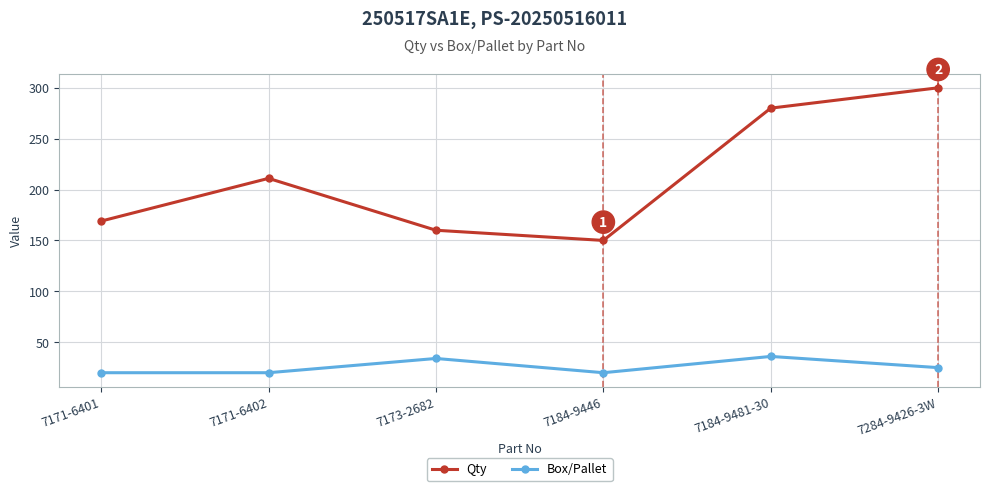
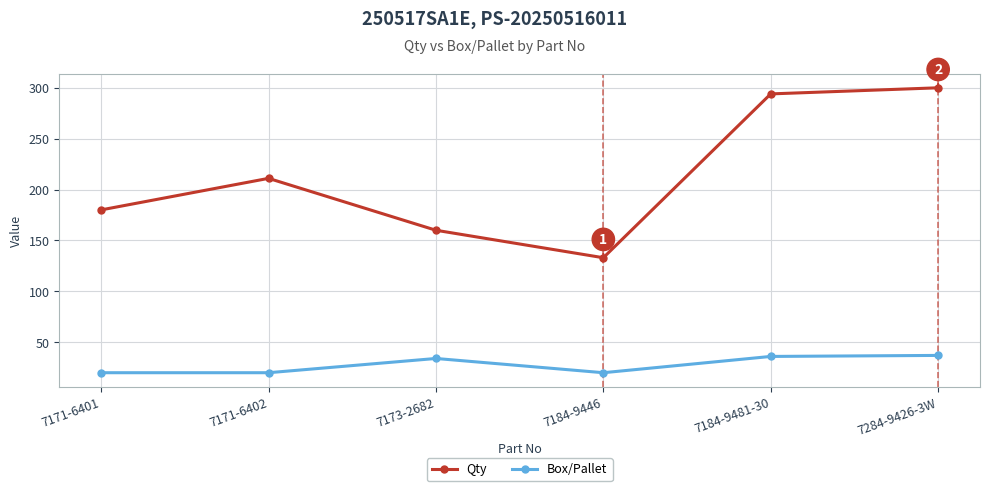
Qty, 7171-6401: 169 -> 180
Qty, 7184-9446: 150 -> 133
Qty, 7184-9481-30: 280 -> 294
Box/Pallet, 7284-9426-3W: 25 -> 37
